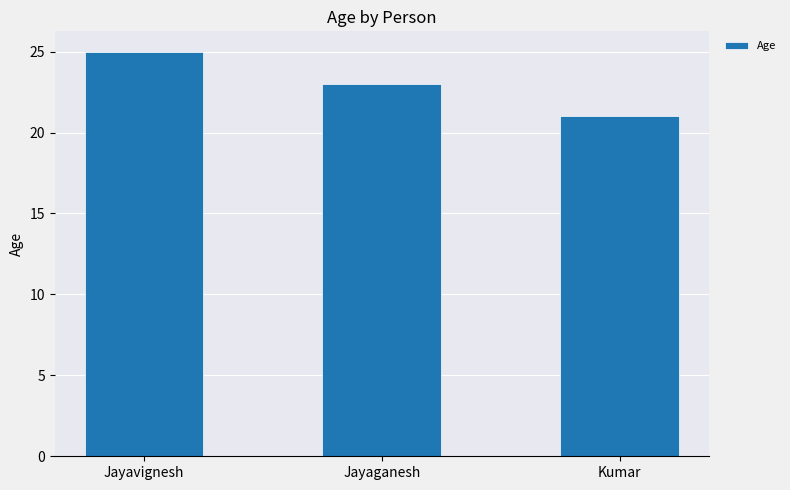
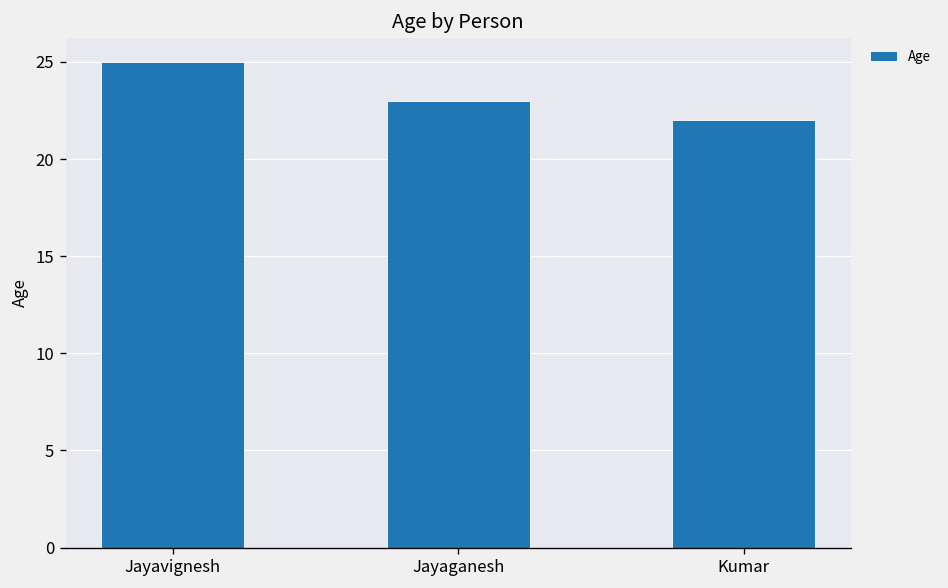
Kumar: 21 -> 22
